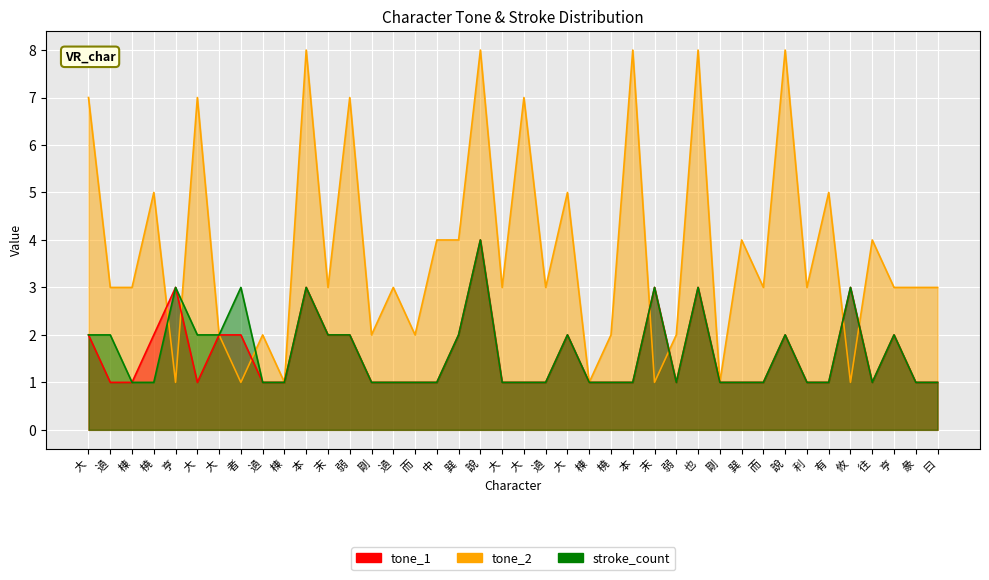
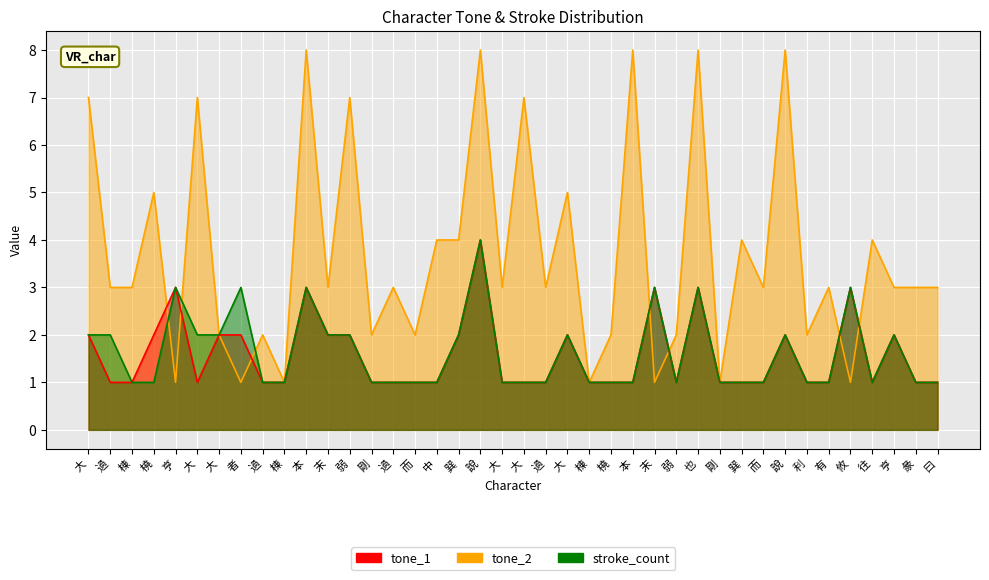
tone_2, 利: 3 -> 2
tone_2, 有: 5 -> 3
